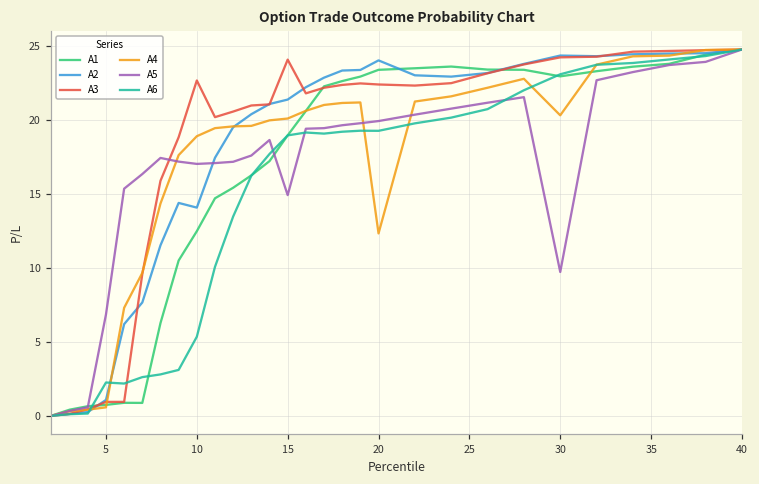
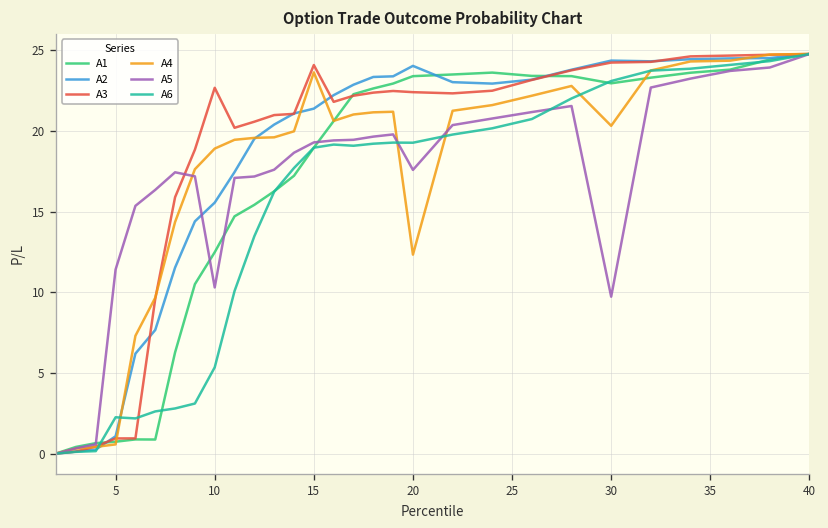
A5, 5: 6.9 -> 11.4
A2, 10: 14.1 -> 15.6
A5, 10: 17.0 -> 10.3
A4, 15: 20.1 -> 23.6
A5, 15: 14.9 -> 19.3
A5, 20: 19.9 -> 17.6
